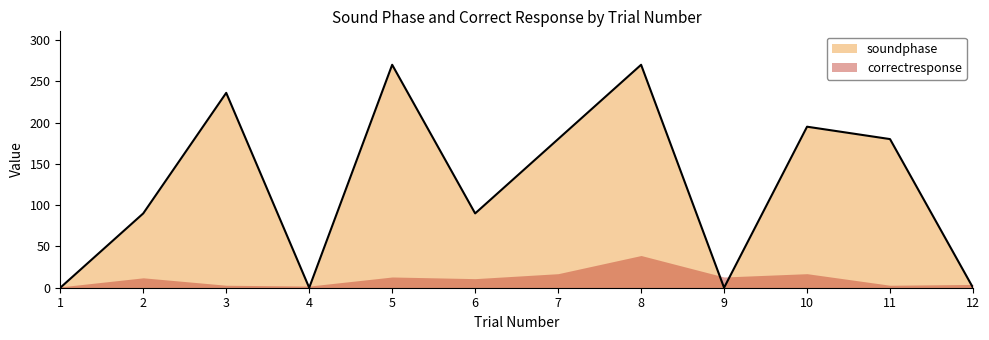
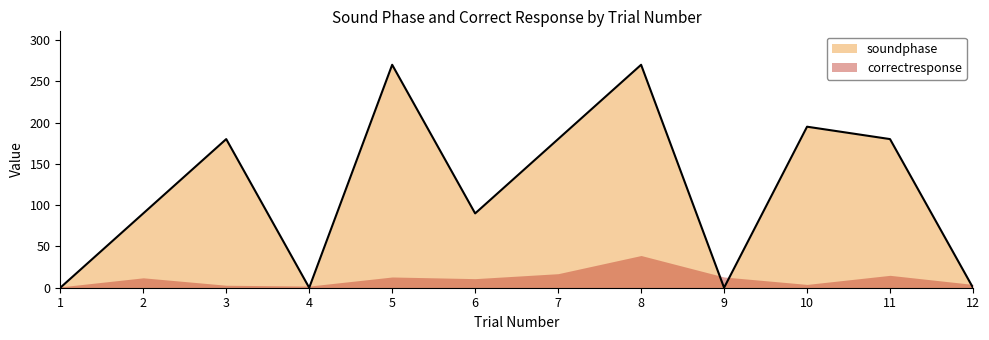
soundphase, 3: 240 -> 180
correctresponse, 10: 20 -> 0
correctresponse, 11: 0 -> 20
